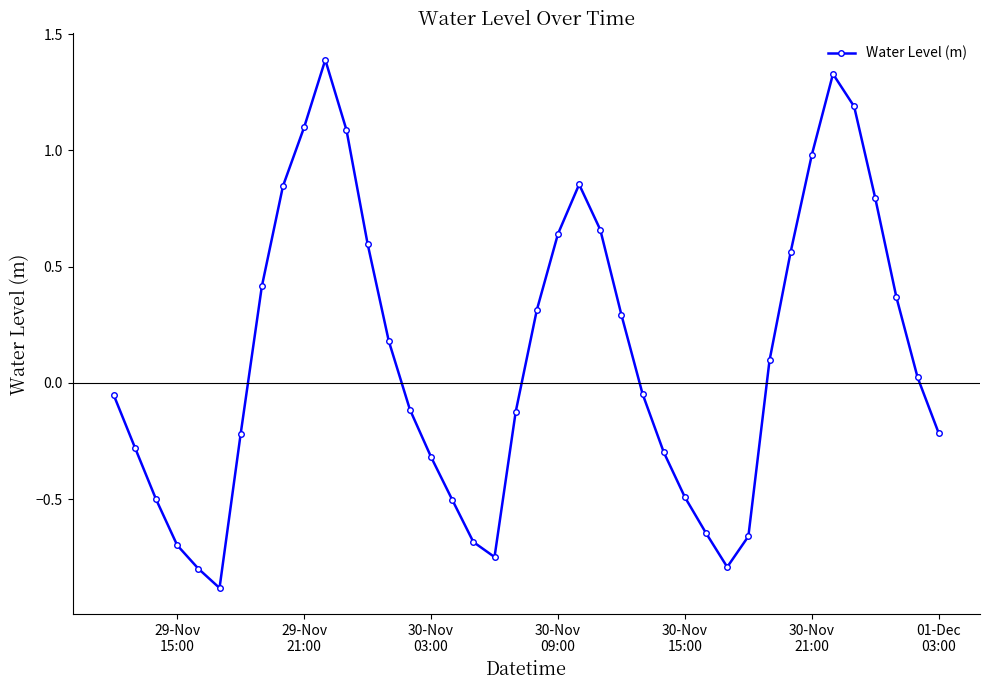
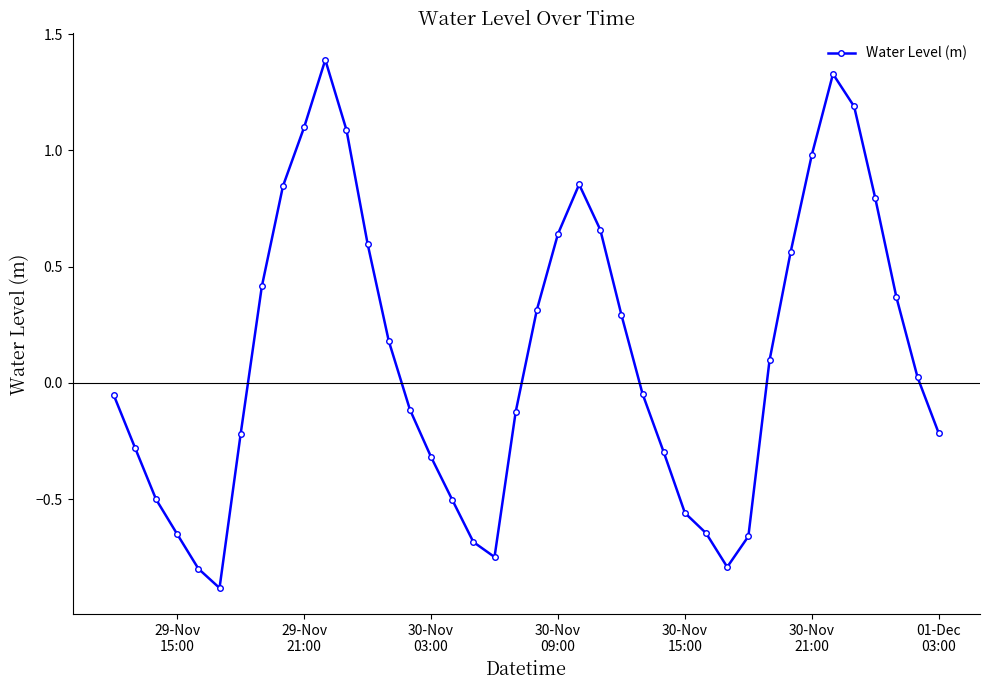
29-Nov 15:00: -0.70 -> -0.65
30-Nov 15:00: -0.49 -> -0.56
